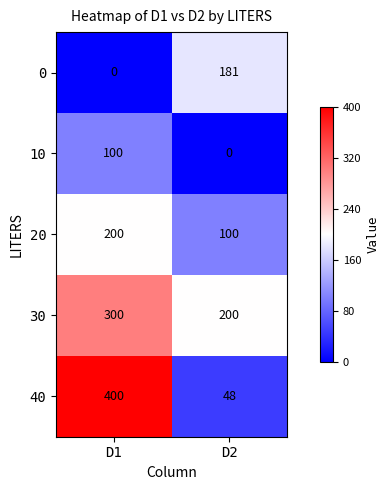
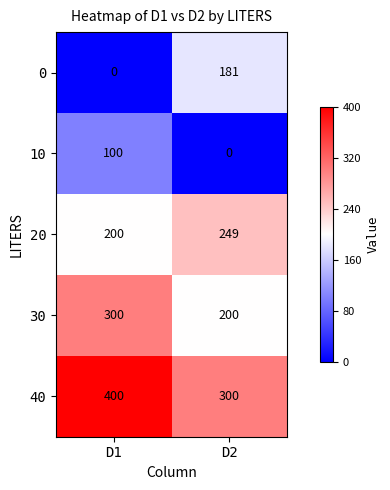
20, D2: 100 -> 249
40, D2: 48 -> 300
